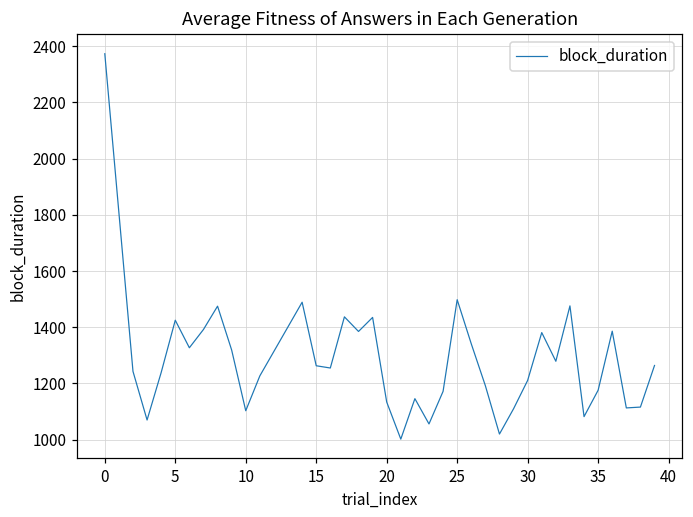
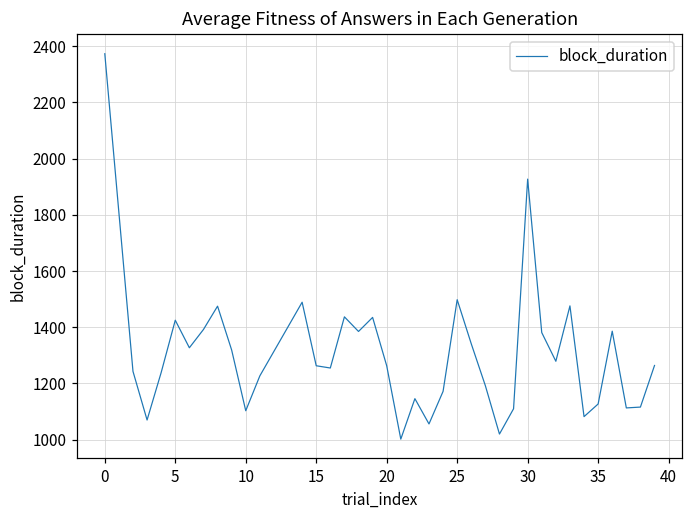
20: 1130 -> 1260
30: 1210 -> 1930
35: 1180 -> 1130
